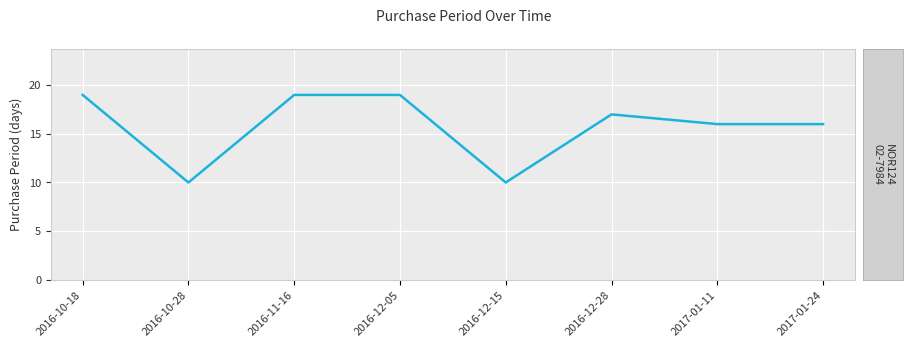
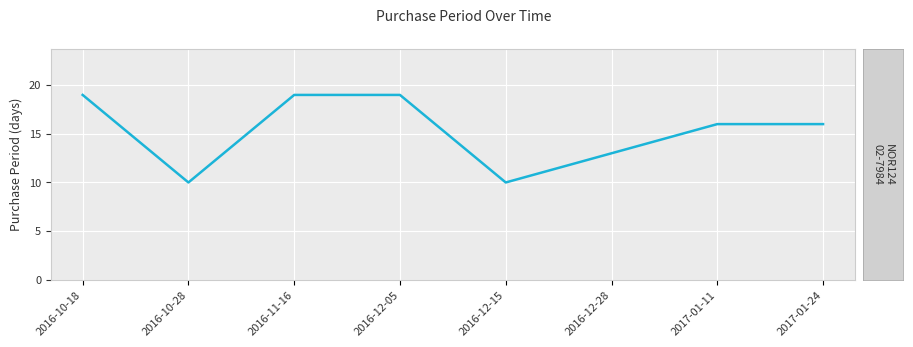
2016-12-28: 17 -> 13
